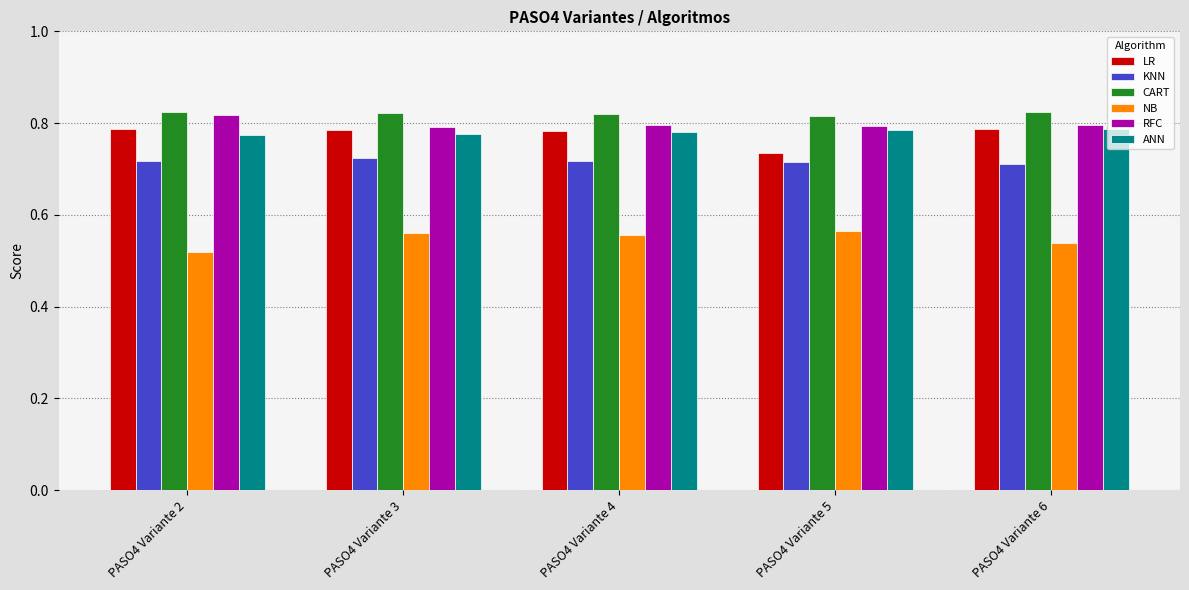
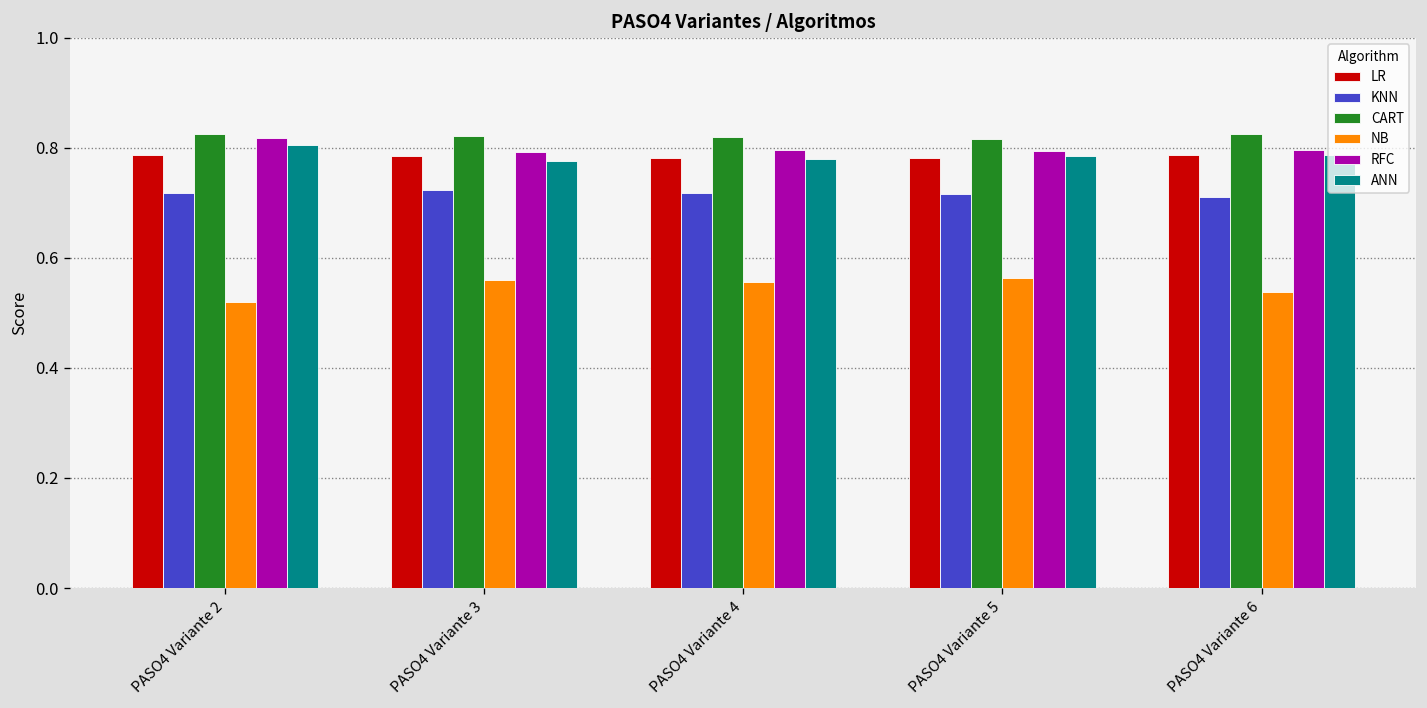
ANN, PASO4 Variante 2: 0.77 -> 0.80
LR, PASO4 Variante 5: 0.74 -> 0.78
